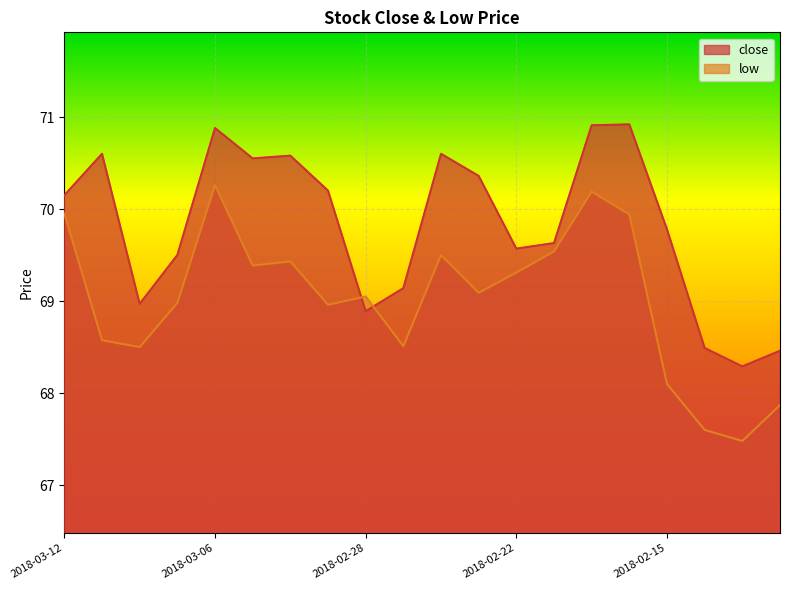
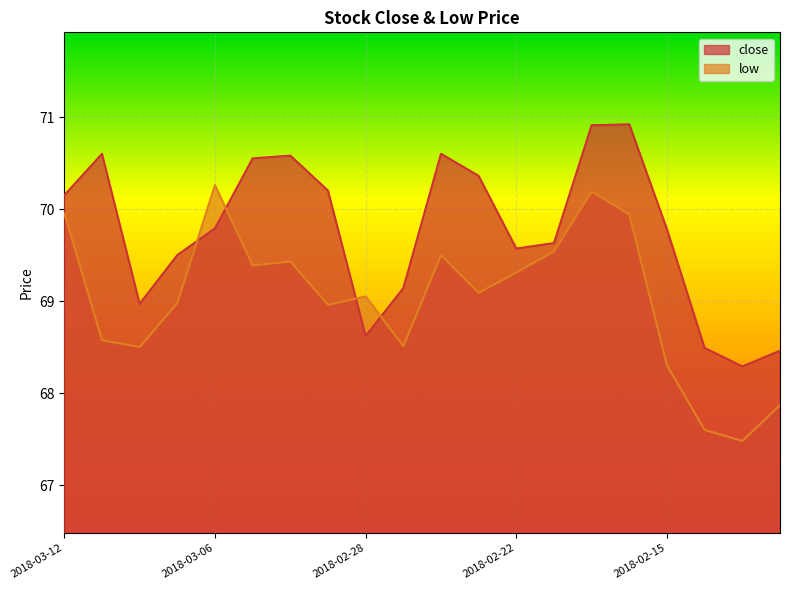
close, 2018-03-06: 70.9 -> 69.8
close, 2018-02-28: 68.9 -> 68.6
low, 2018-02-15: 68.1 -> 68.3
